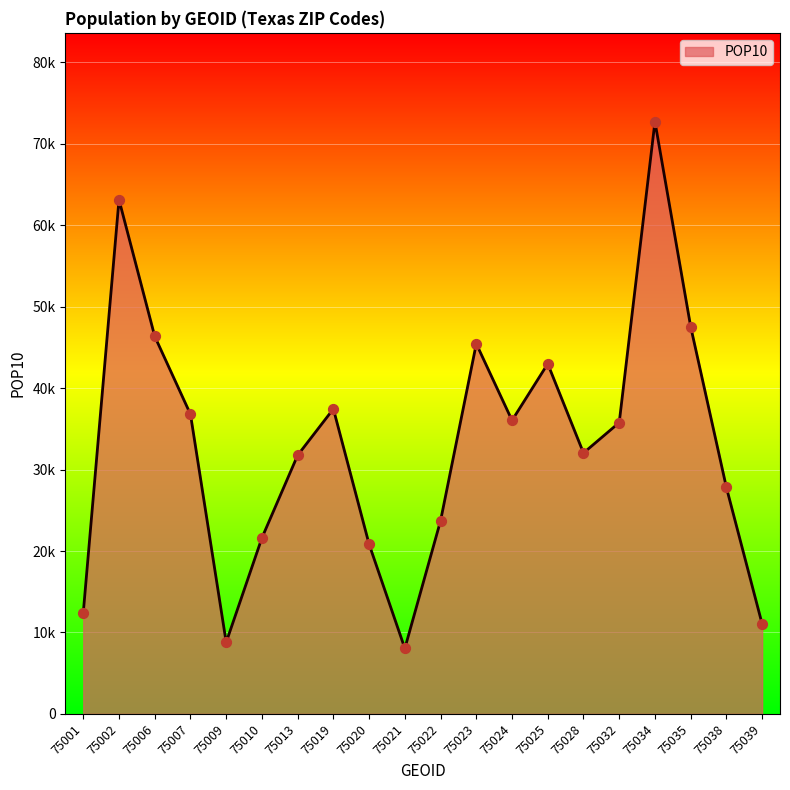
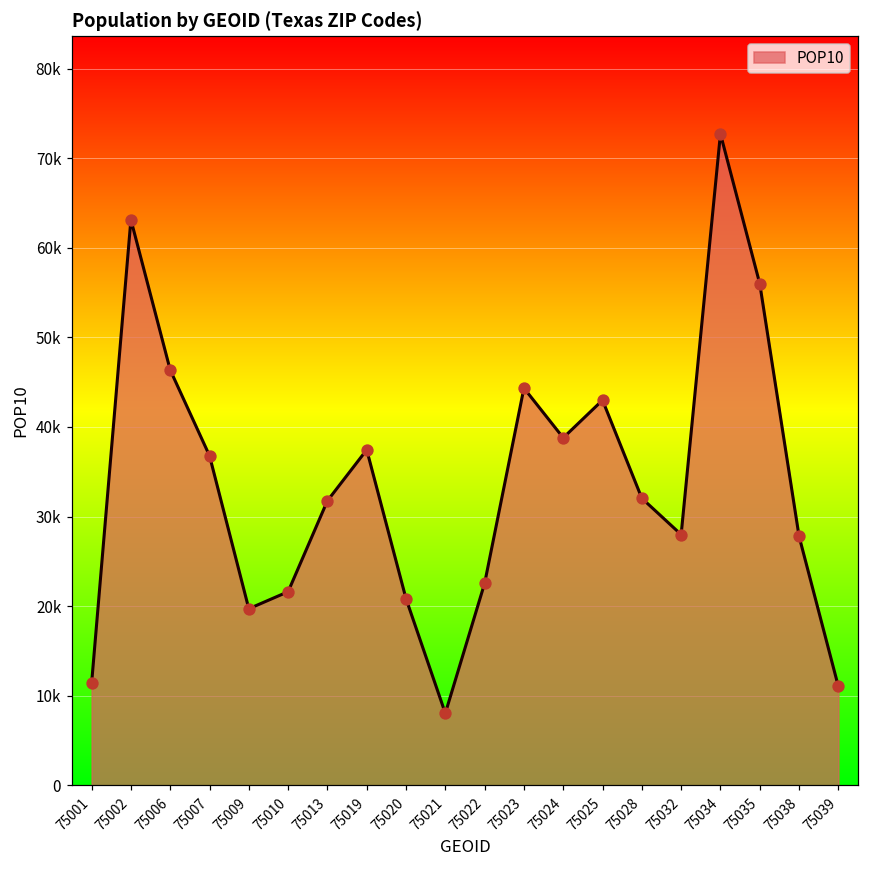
75001: 12000 -> 11000
75009: 9000 -> 20000
75022: 24000 -> 23000
75023: 45000 -> 44000
75024: 36000 -> 39000
75032: 36000 -> 28000
75035: 48000 -> 56000
